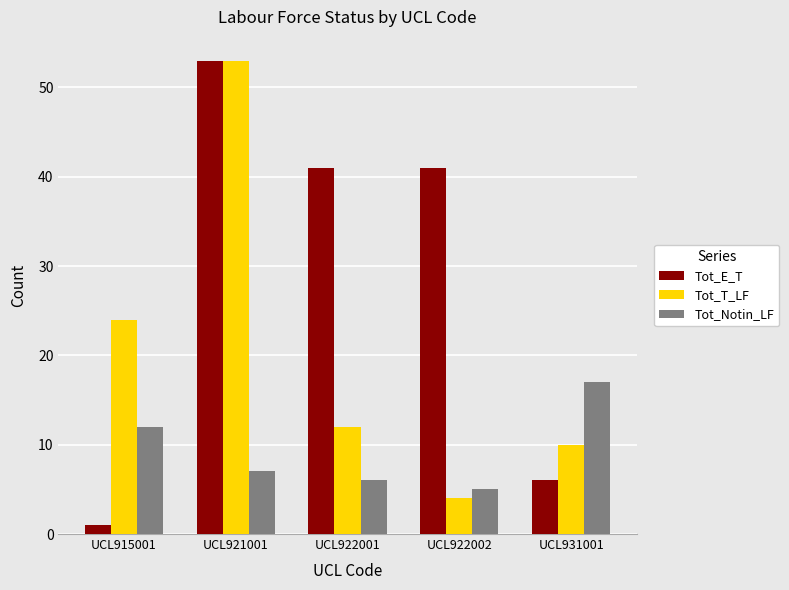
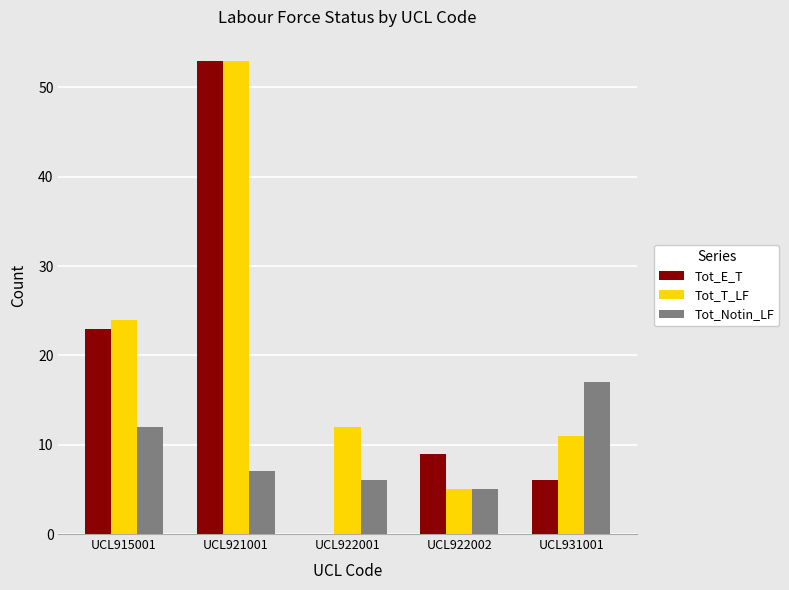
Tot_E_T, UCL915001: 1 -> 23
Tot_E_T, UCL922001: 41 -> 0
Tot_E_T, UCL922002: 41 -> 9
Tot_T_LF, UCL922002: 4 -> 5
Tot_T_LF, UCL931001: 10 -> 11
